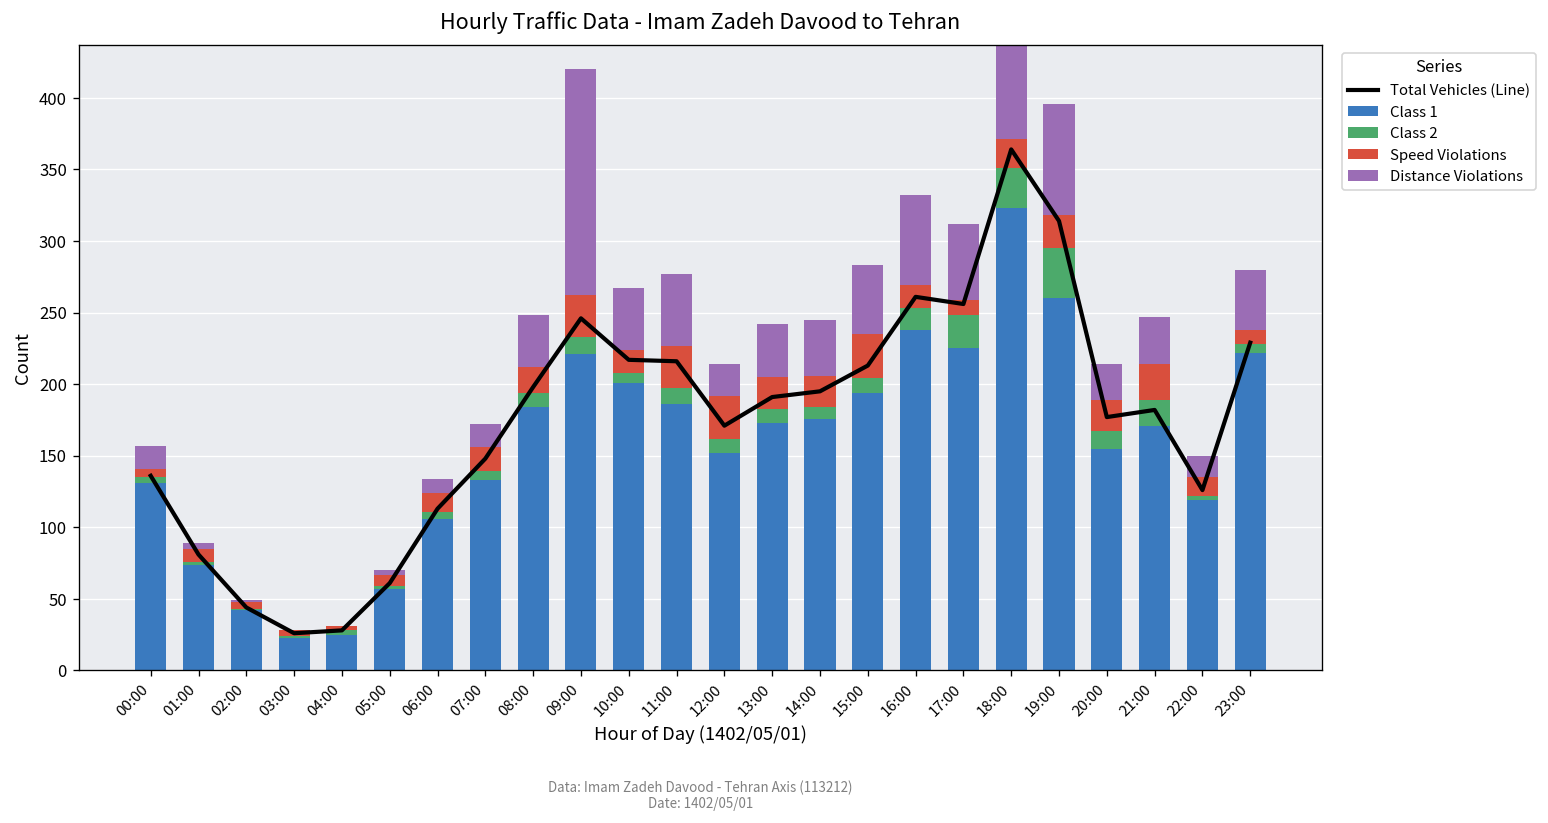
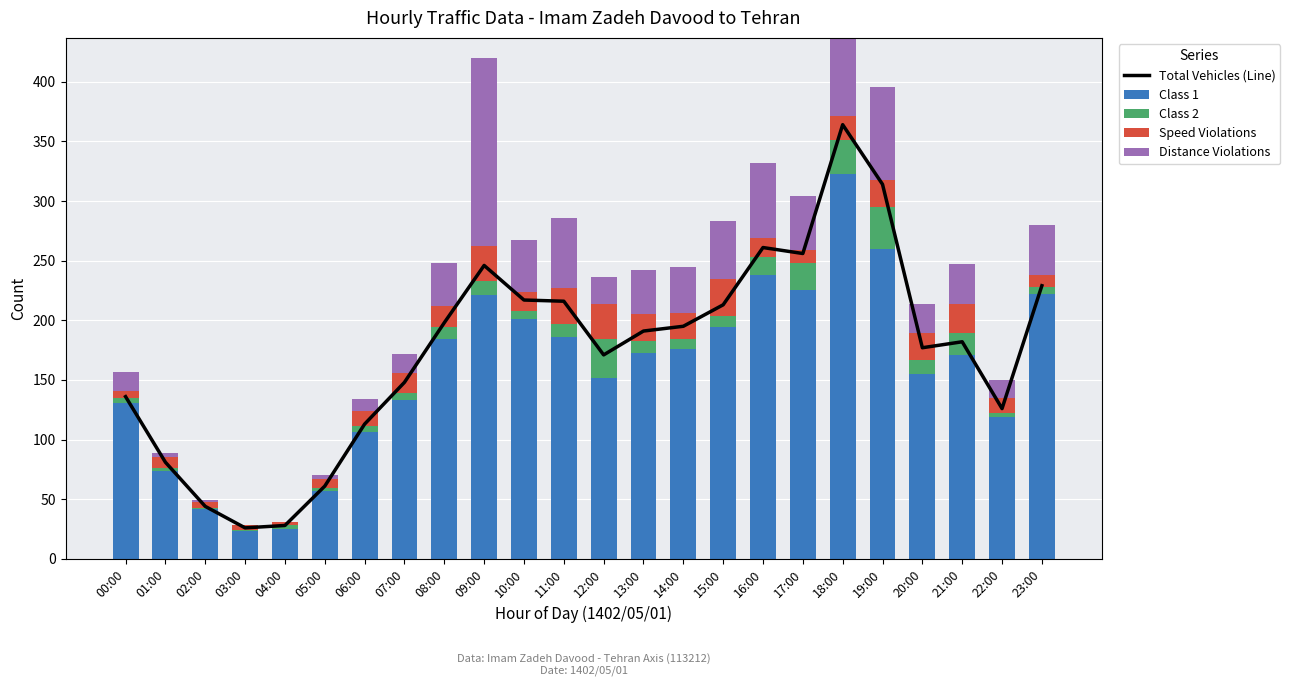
Distance Violations, 11:00: 50 -> 59
Class 2, 12:00: 10 -> 32
Distance Violations, 17:00: 53 -> 45
